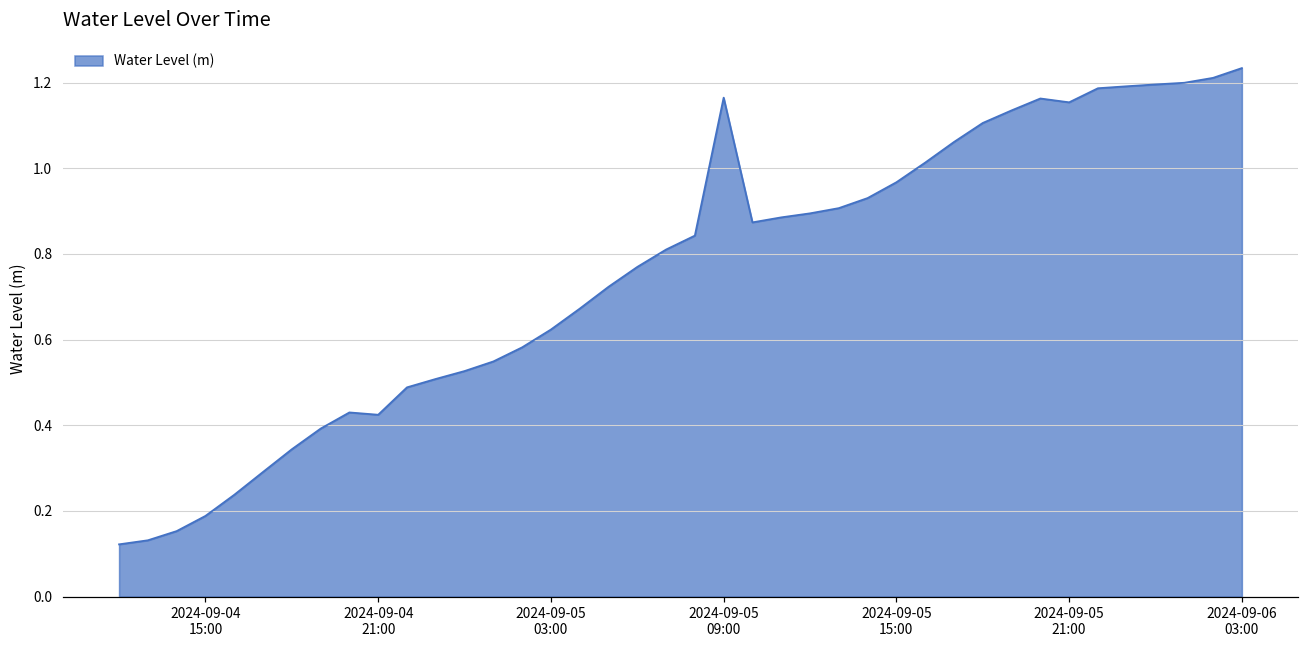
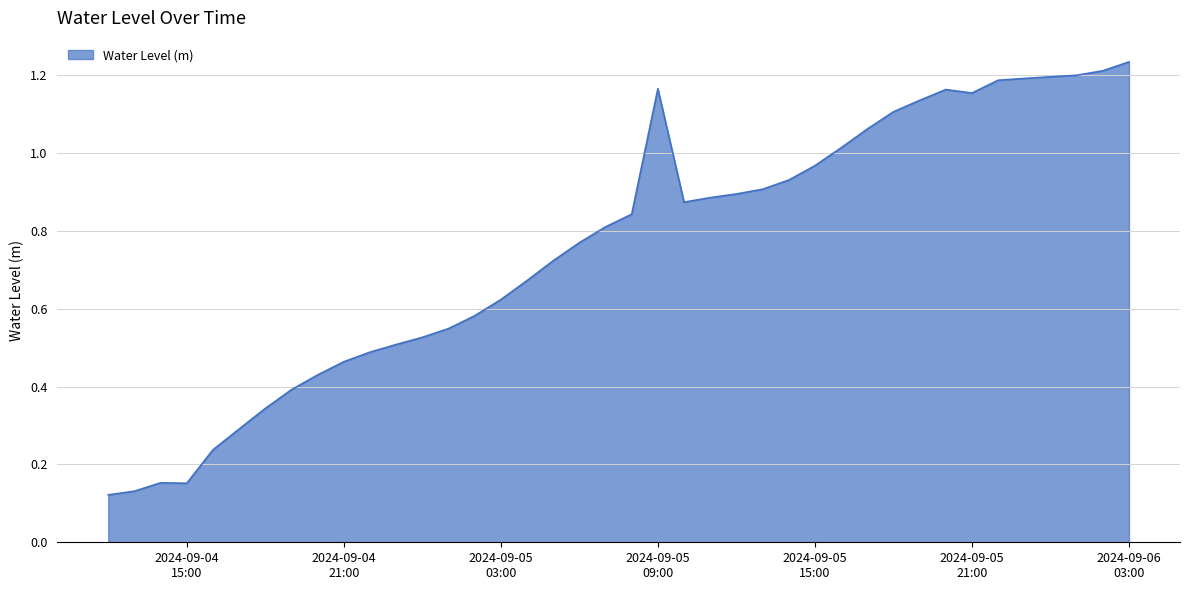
2024-09-04 15:00: 0.19 -> 0.15
2024-09-04 21:00: 0.42 -> 0.46
